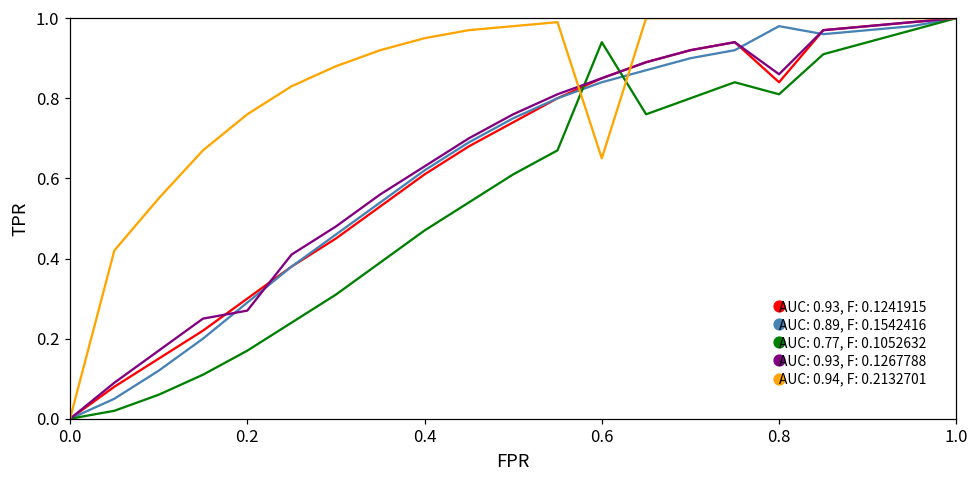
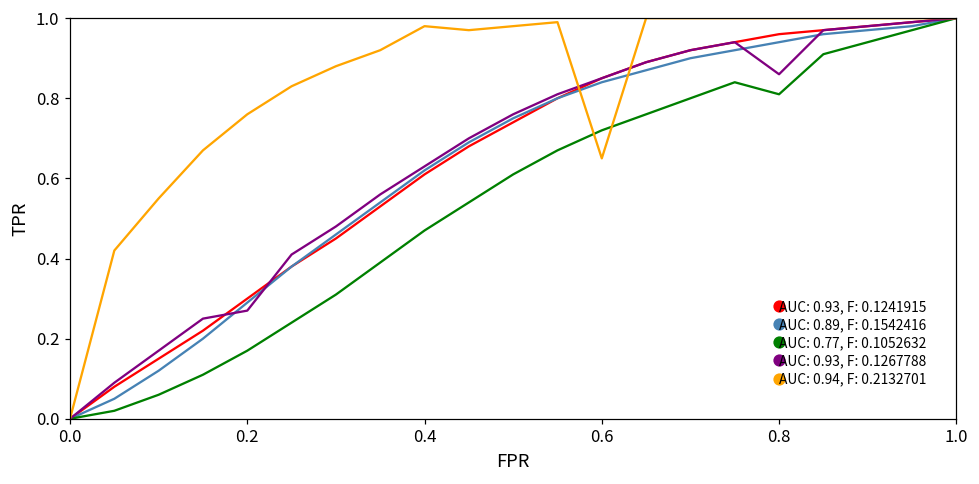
AUC: 0.94, F: 0.2132701, 0.4: 0.95 -> 0.98
AUC: 0.77, F: 0.1052632, 0.6: 0.94 -> 0.72
AUC: 0.93, F: 0.1241915, 0.8: 0.84 -> 0.96
AUC: 0.89, F: 0.1542416, 0.8: 0.98 -> 0.94
